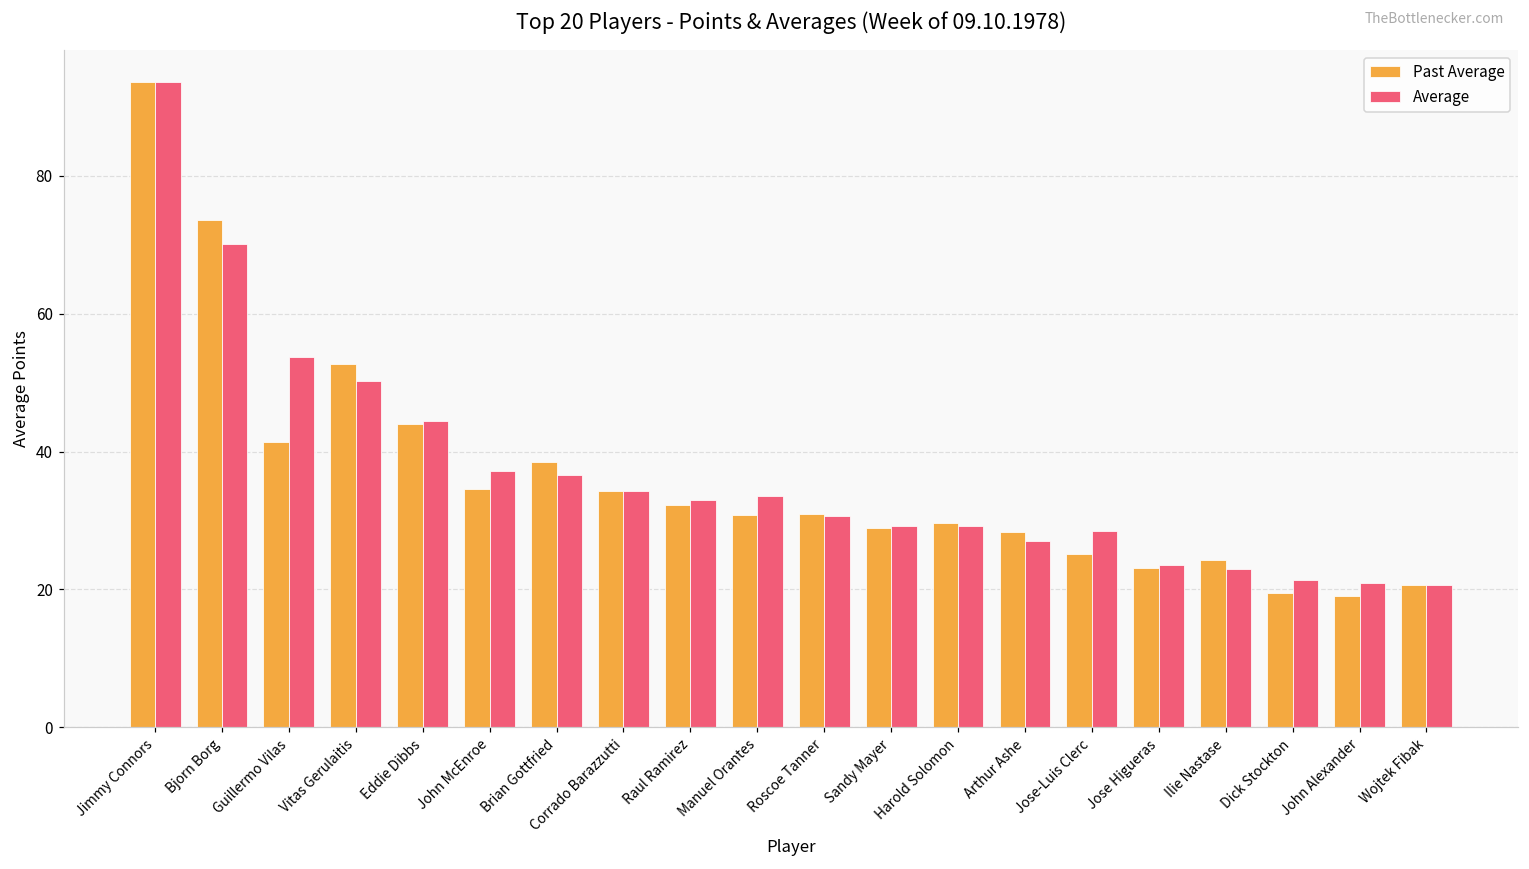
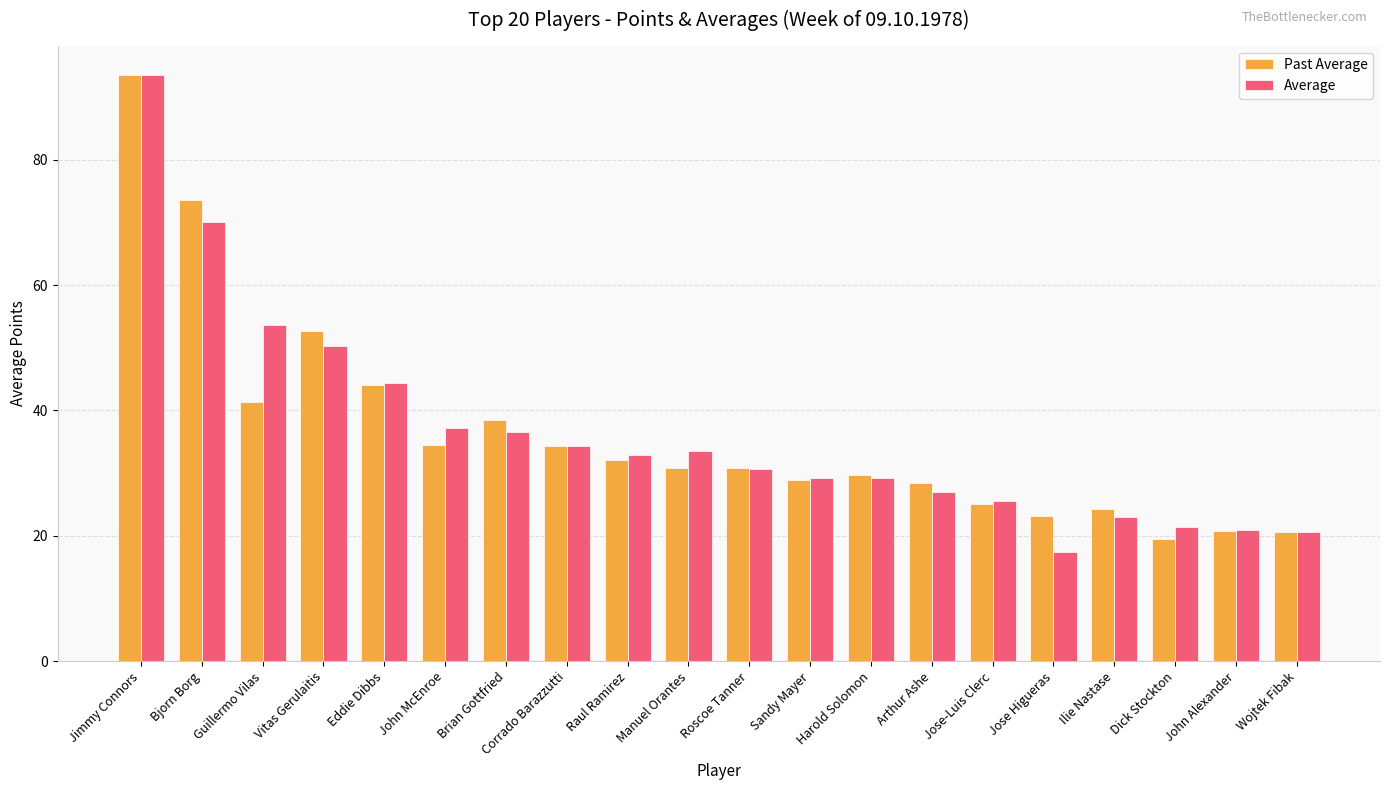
Average, Jose-Luis Clerc: 28 -> 26
Average, Jose Higueras: 24 -> 17
Past Average, John Alexander: 19 -> 21
